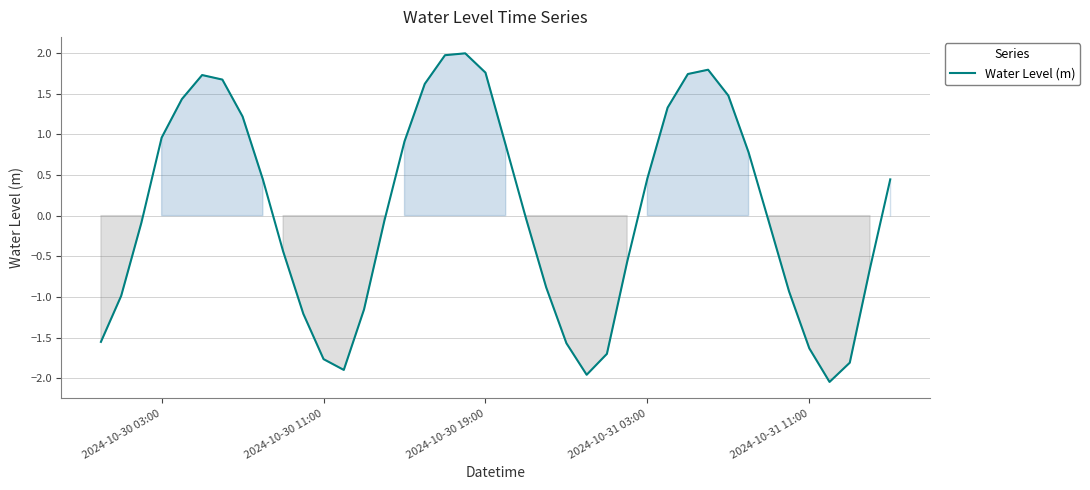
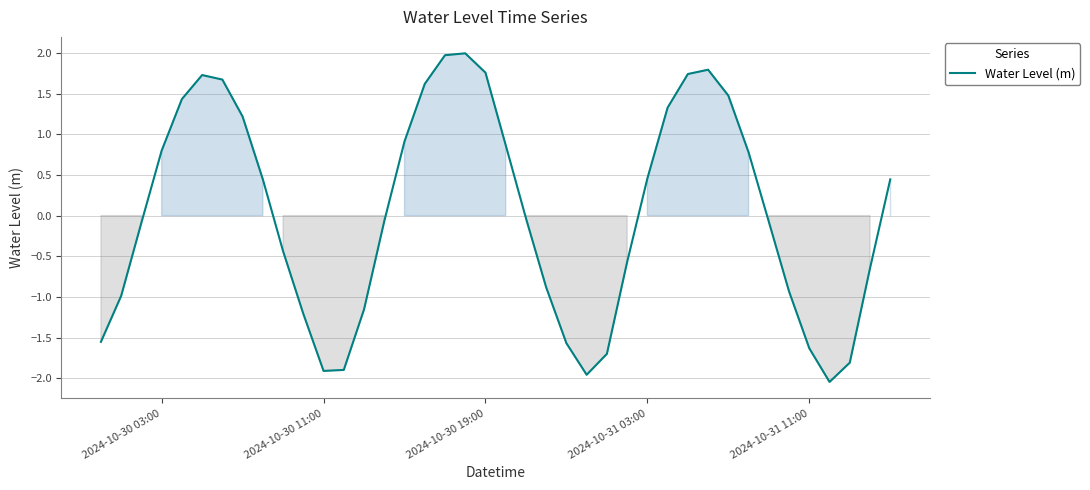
2024-10-30 03:00: 1.0 -> 0.8
2024-10-30 11:00: -1.8 -> -1.9
